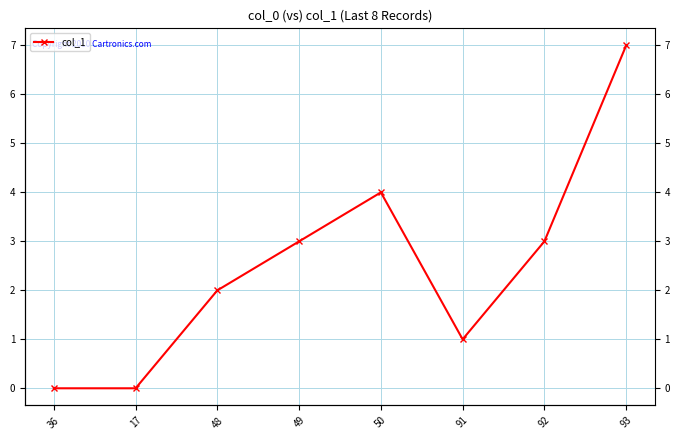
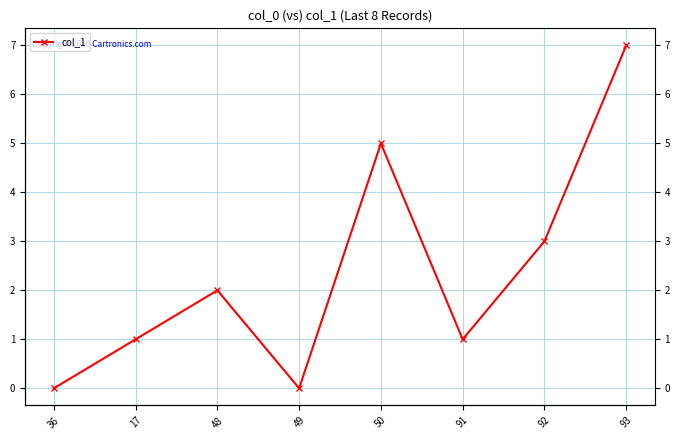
17: 0 -> 1
49: 3 -> 0
50: 4 -> 5
